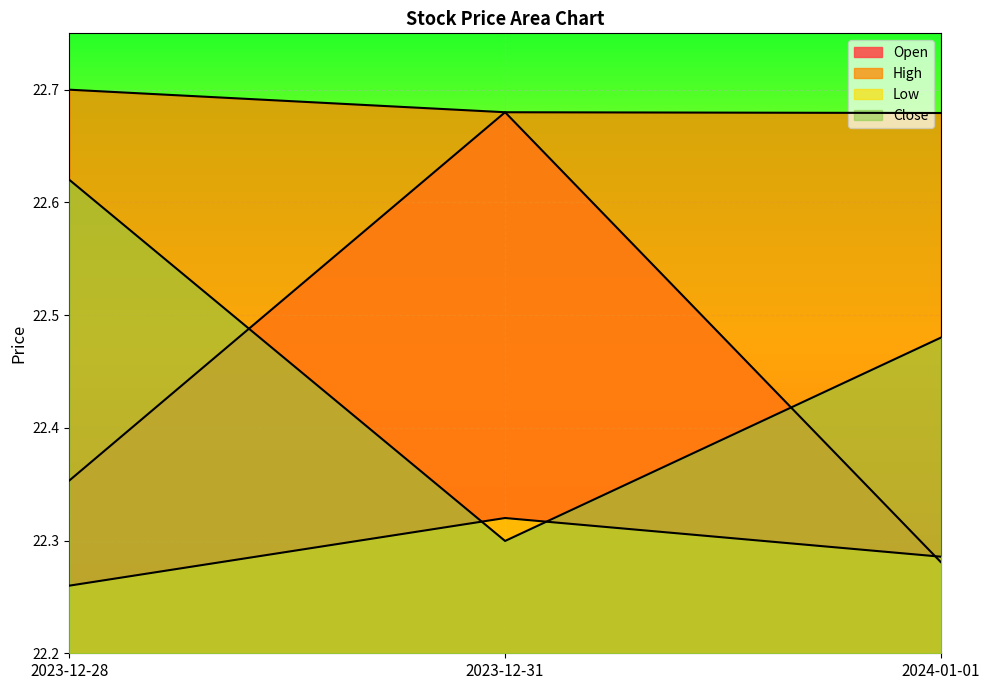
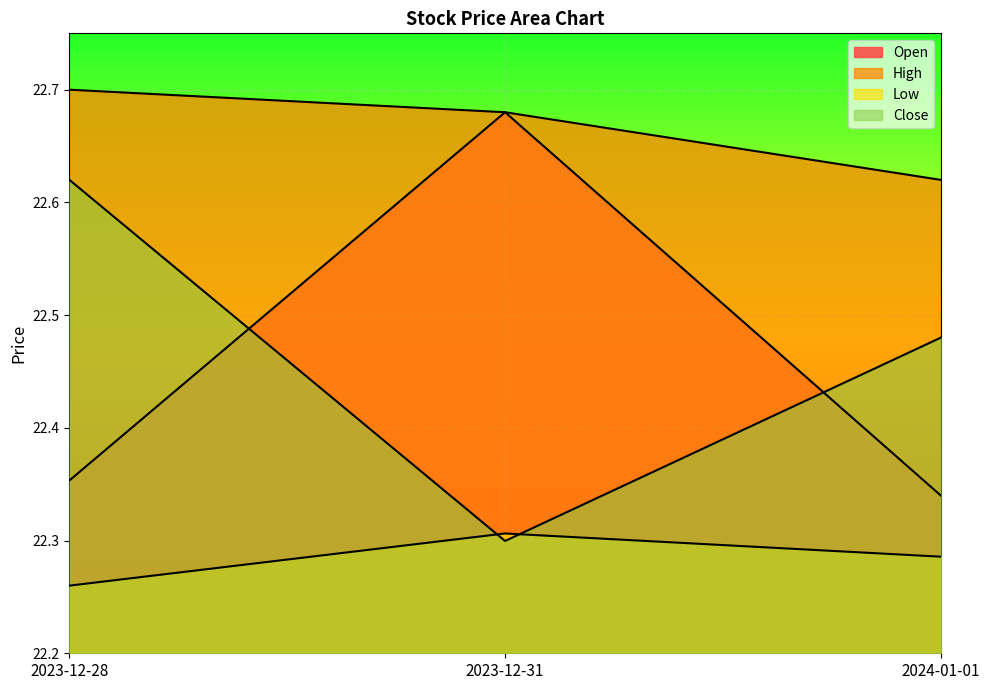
Low, 2023-12-31: 22.320 -> 22.306
Open, 2024-01-01: 22.281 -> 22.340
High, 2024-01-01: 22.679 -> 22.620
